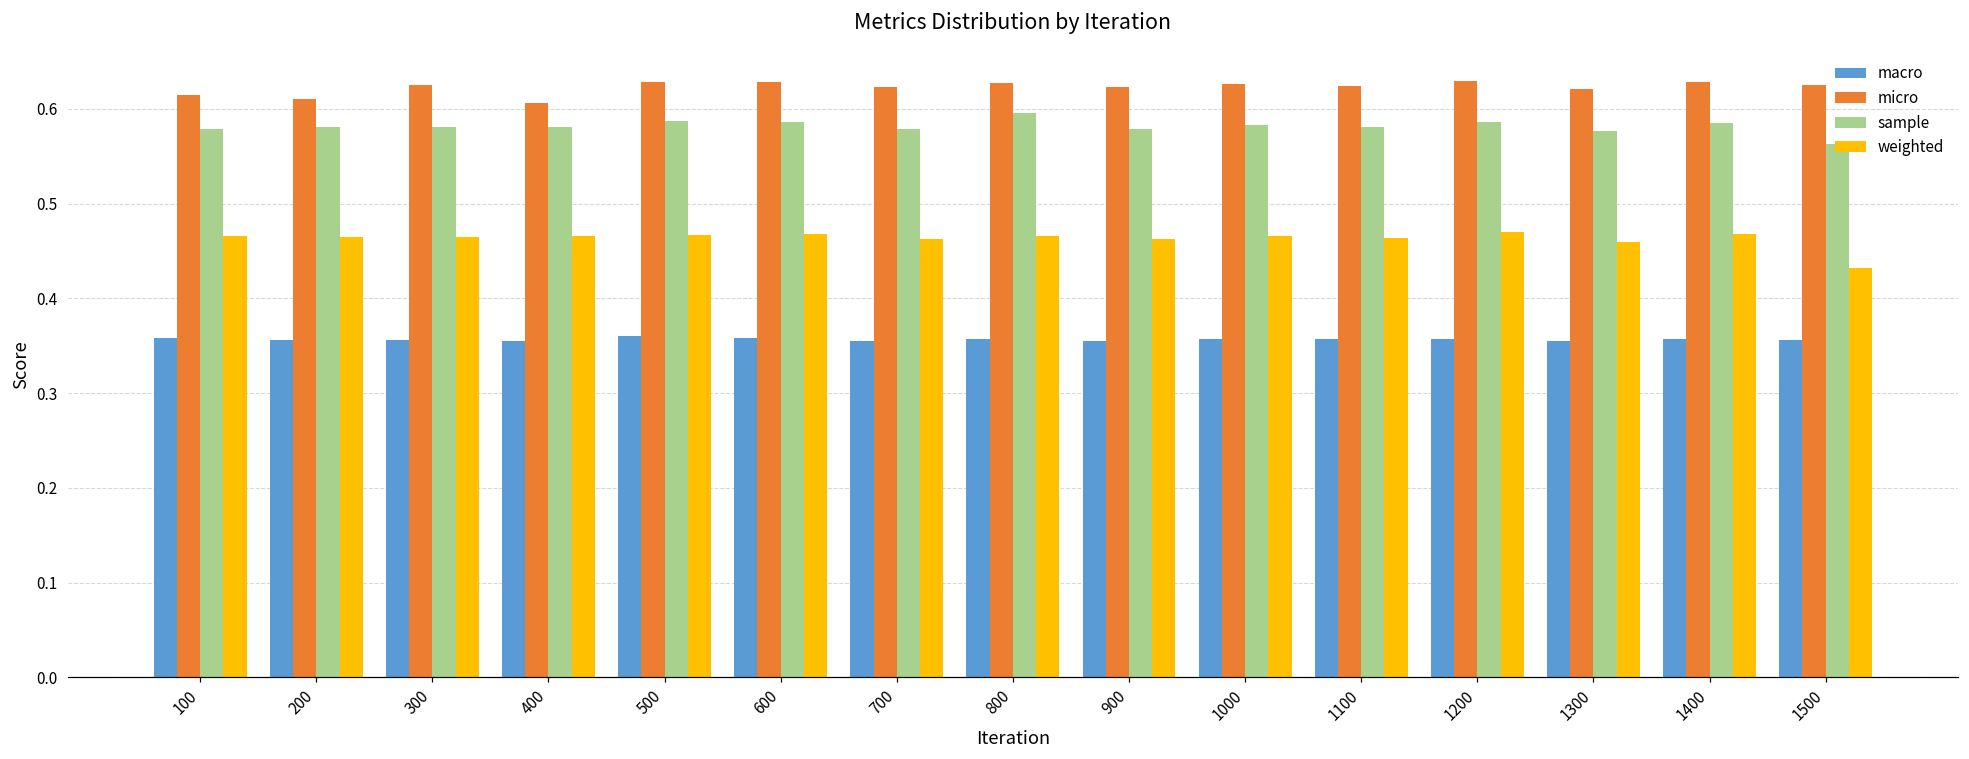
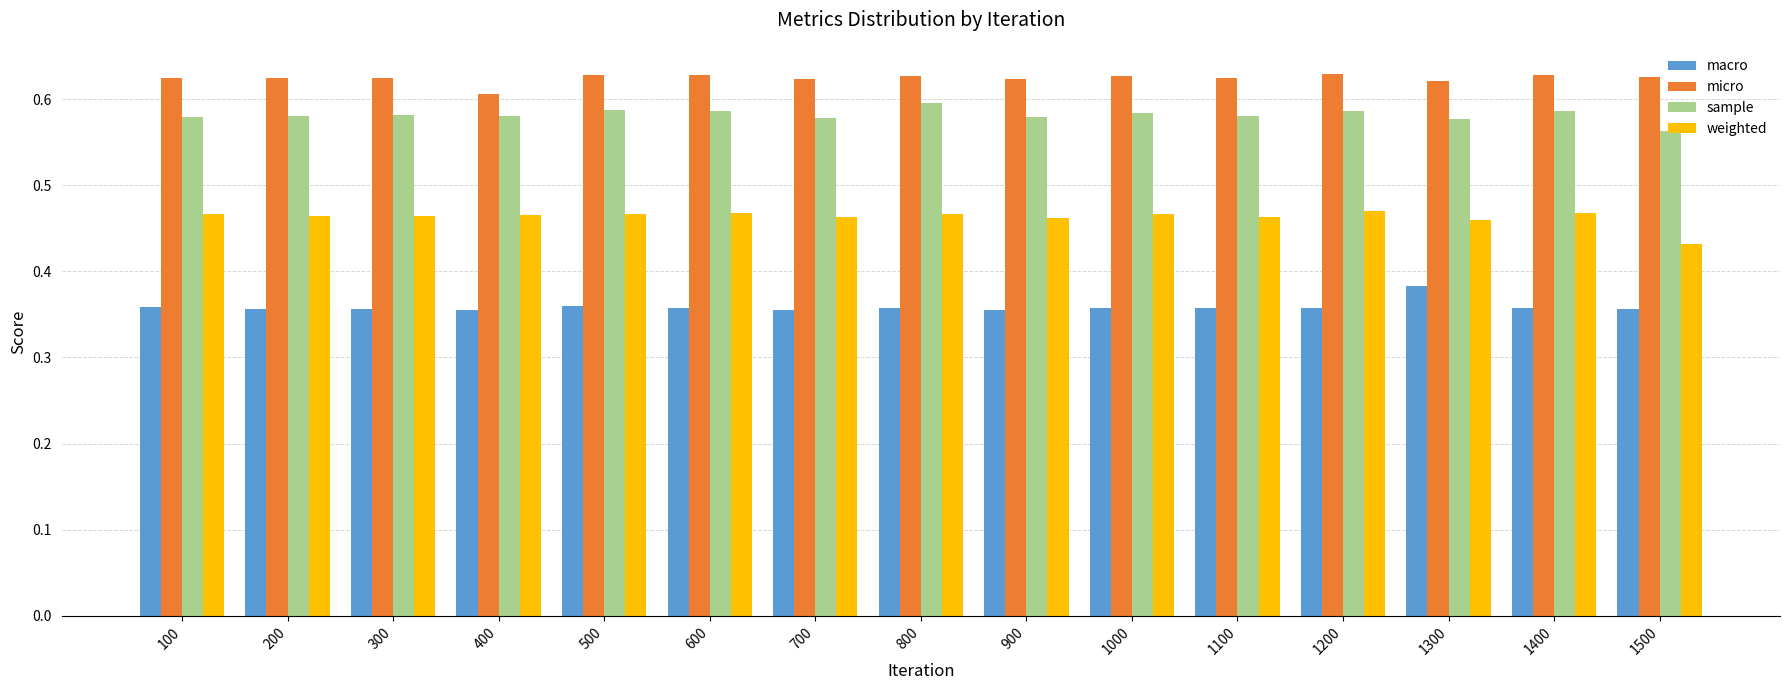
micro, 100: 0.61 -> 0.62
micro, 200: 0.61 -> 0.62
macro, 1300: 0.36 -> 0.38
